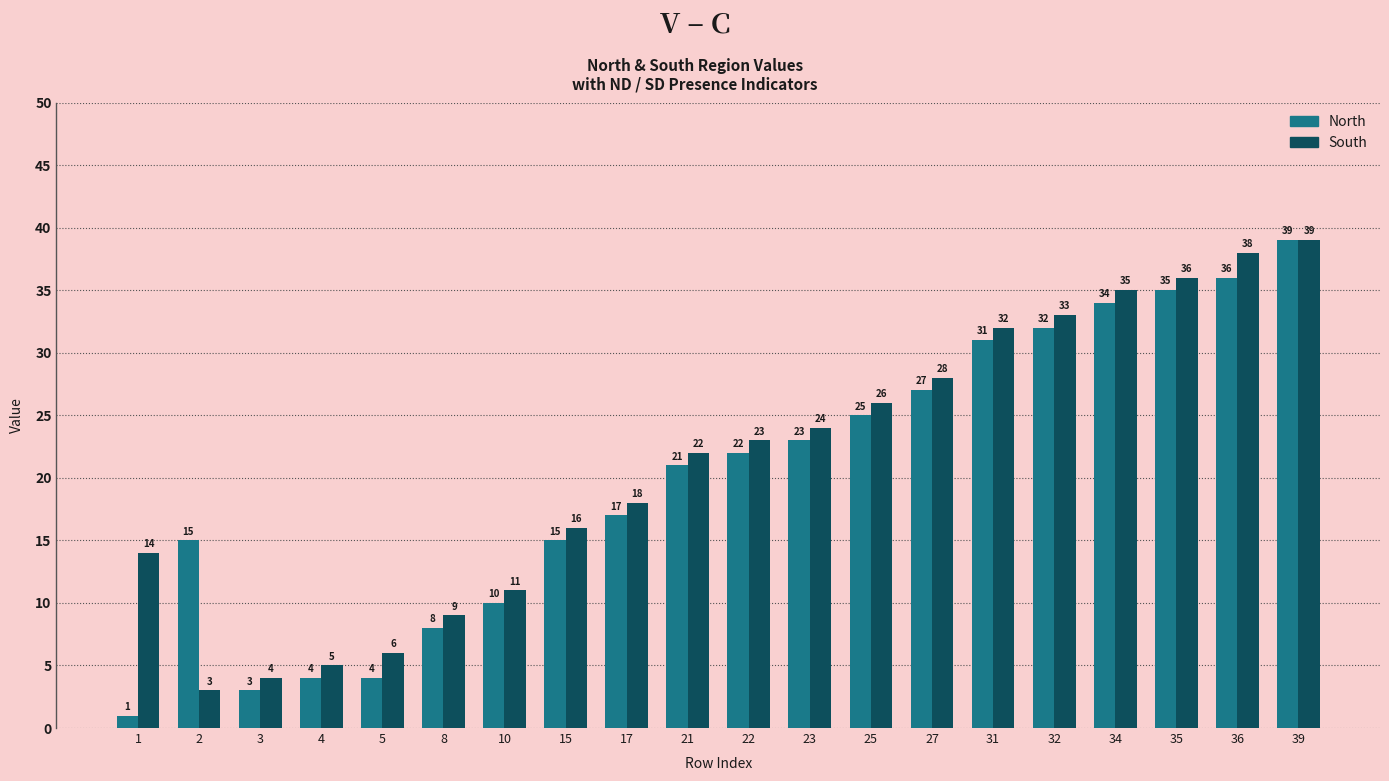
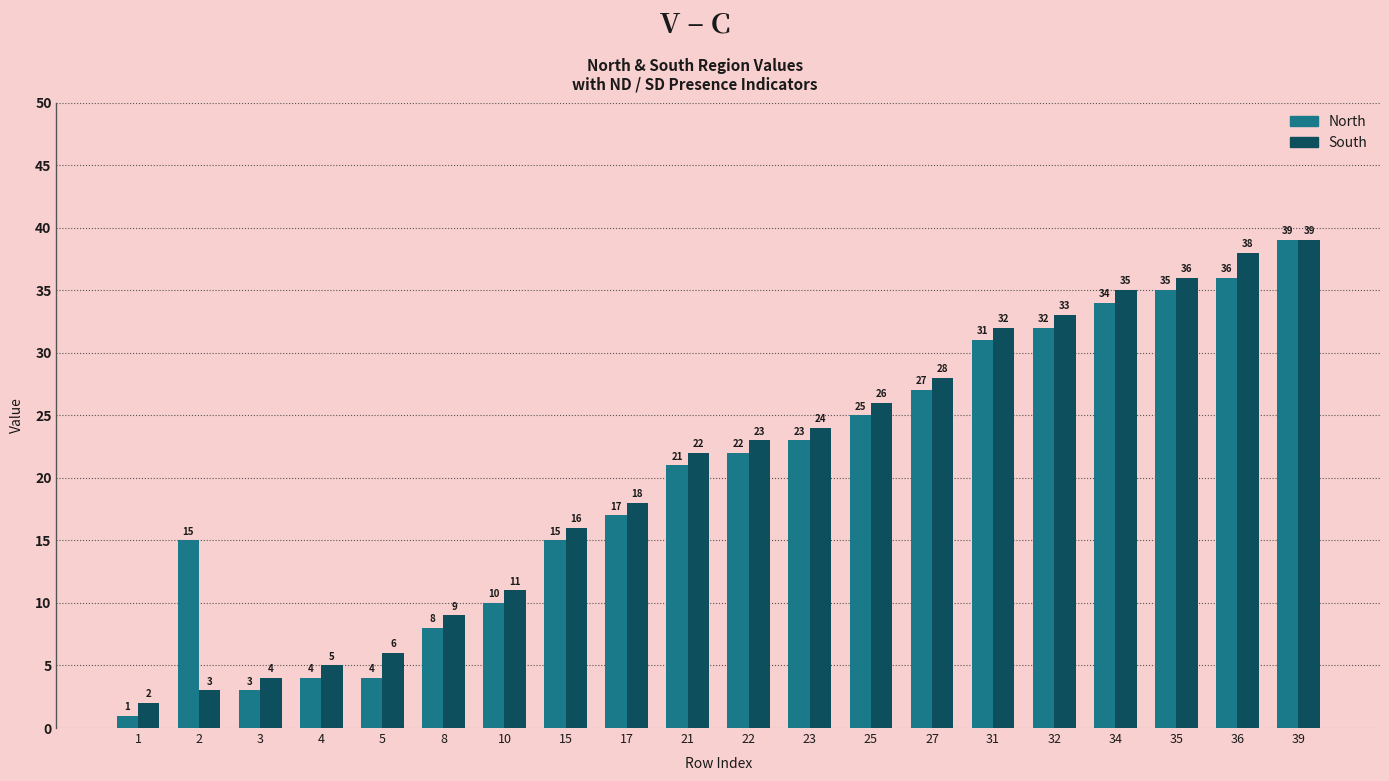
South, 1: 14 -> 2
